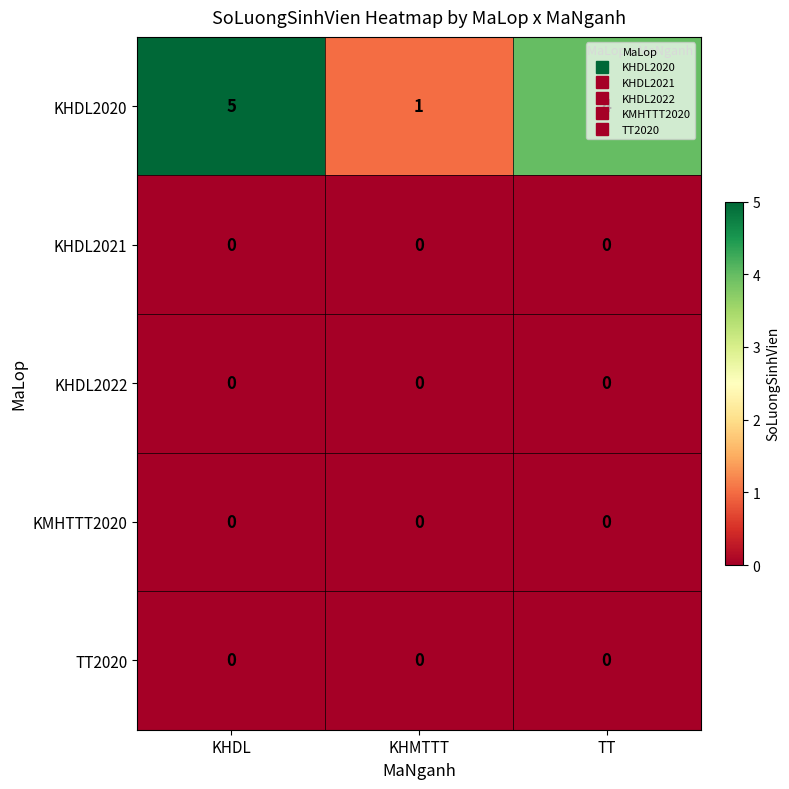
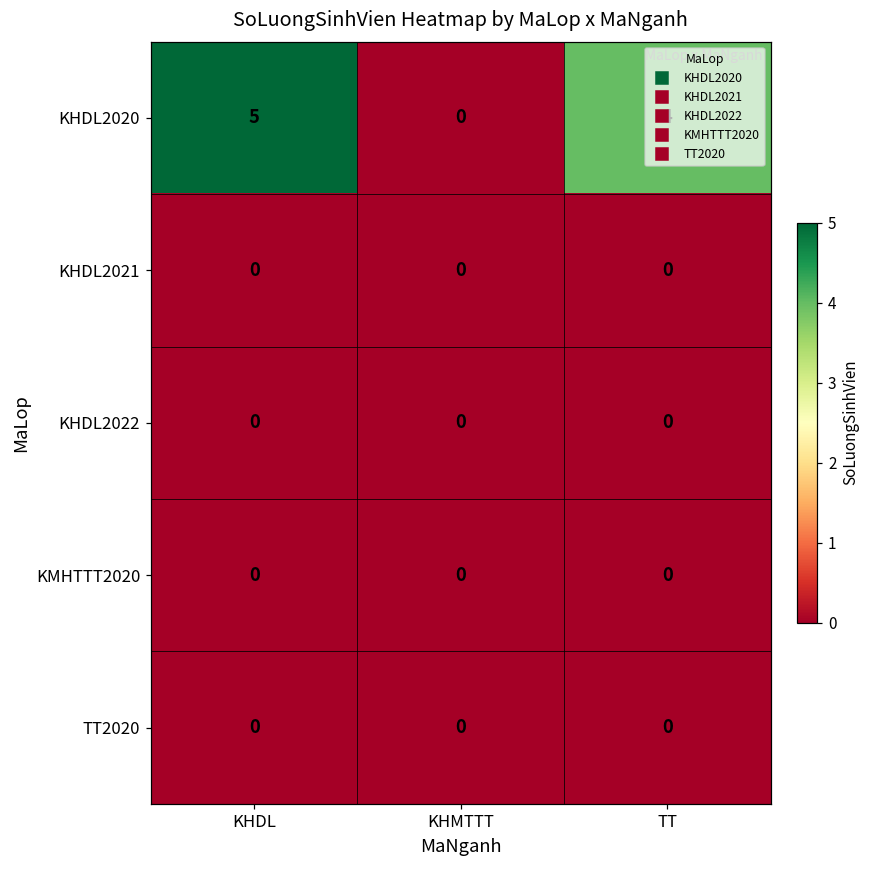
KHDL2020, KHMTTT: 1 -> 0
